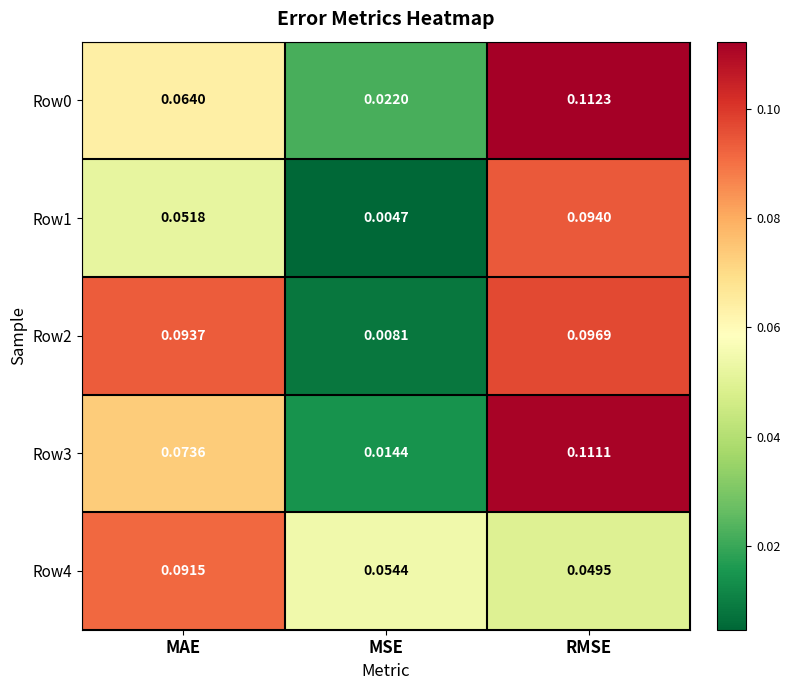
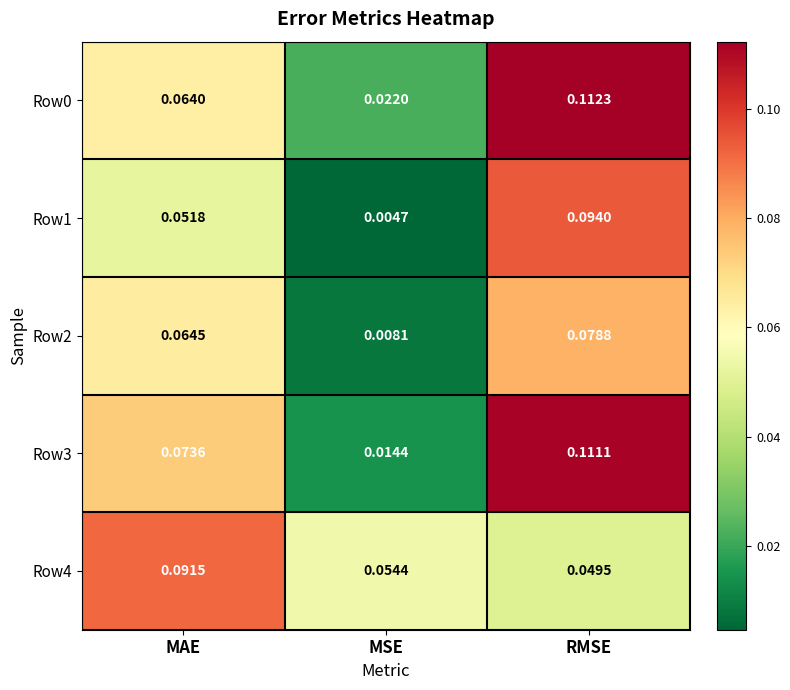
Row2, MAE: 0.0937 -> 0.0645
Row2, RMSE: 0.0969 -> 0.0788
